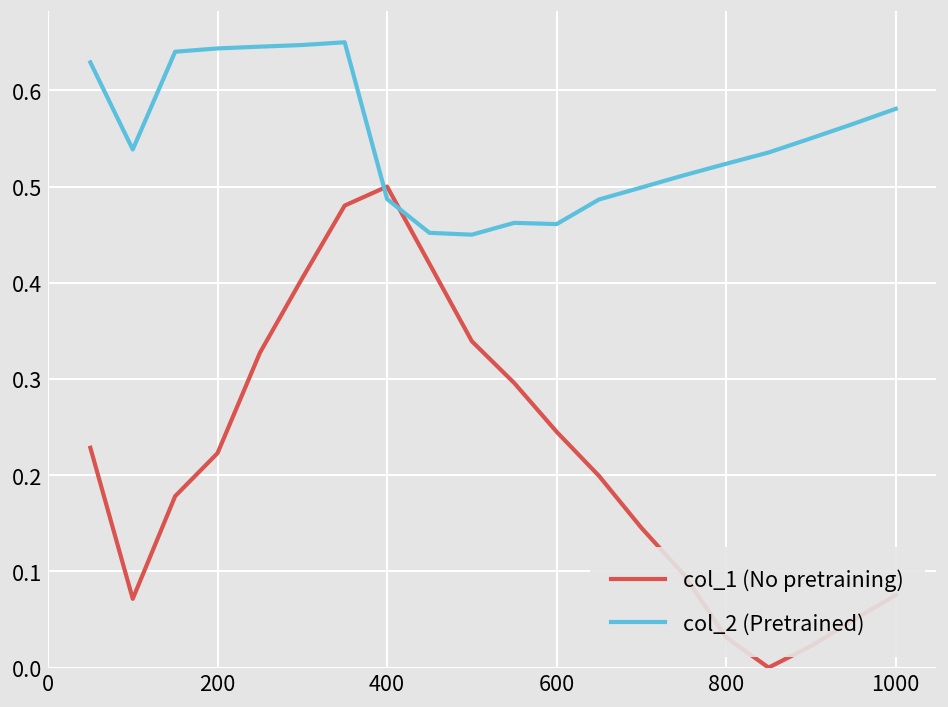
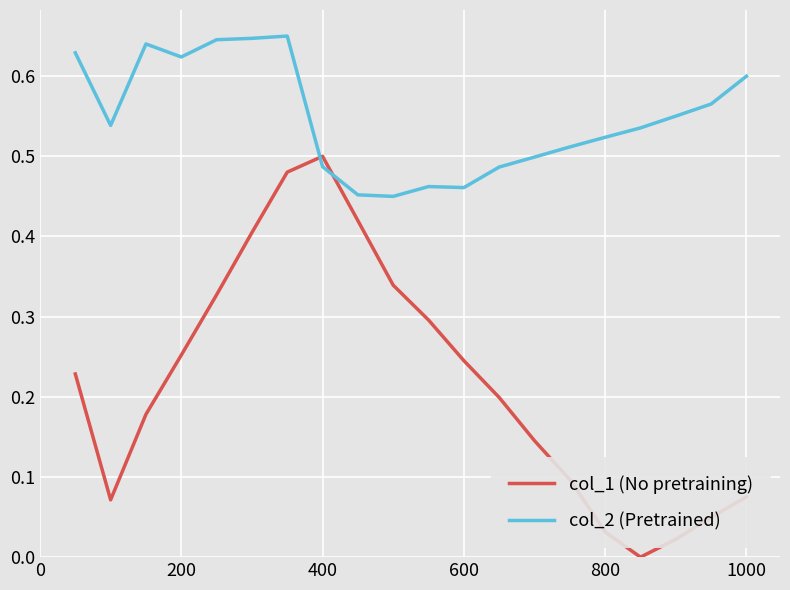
col_1 (No pretraining), 200: 0.22 -> 0.25
col_2 (Pretrained), 200: 0.64 -> 0.62
col_2 (Pretrained), 1000: 0.58 -> 0.60
